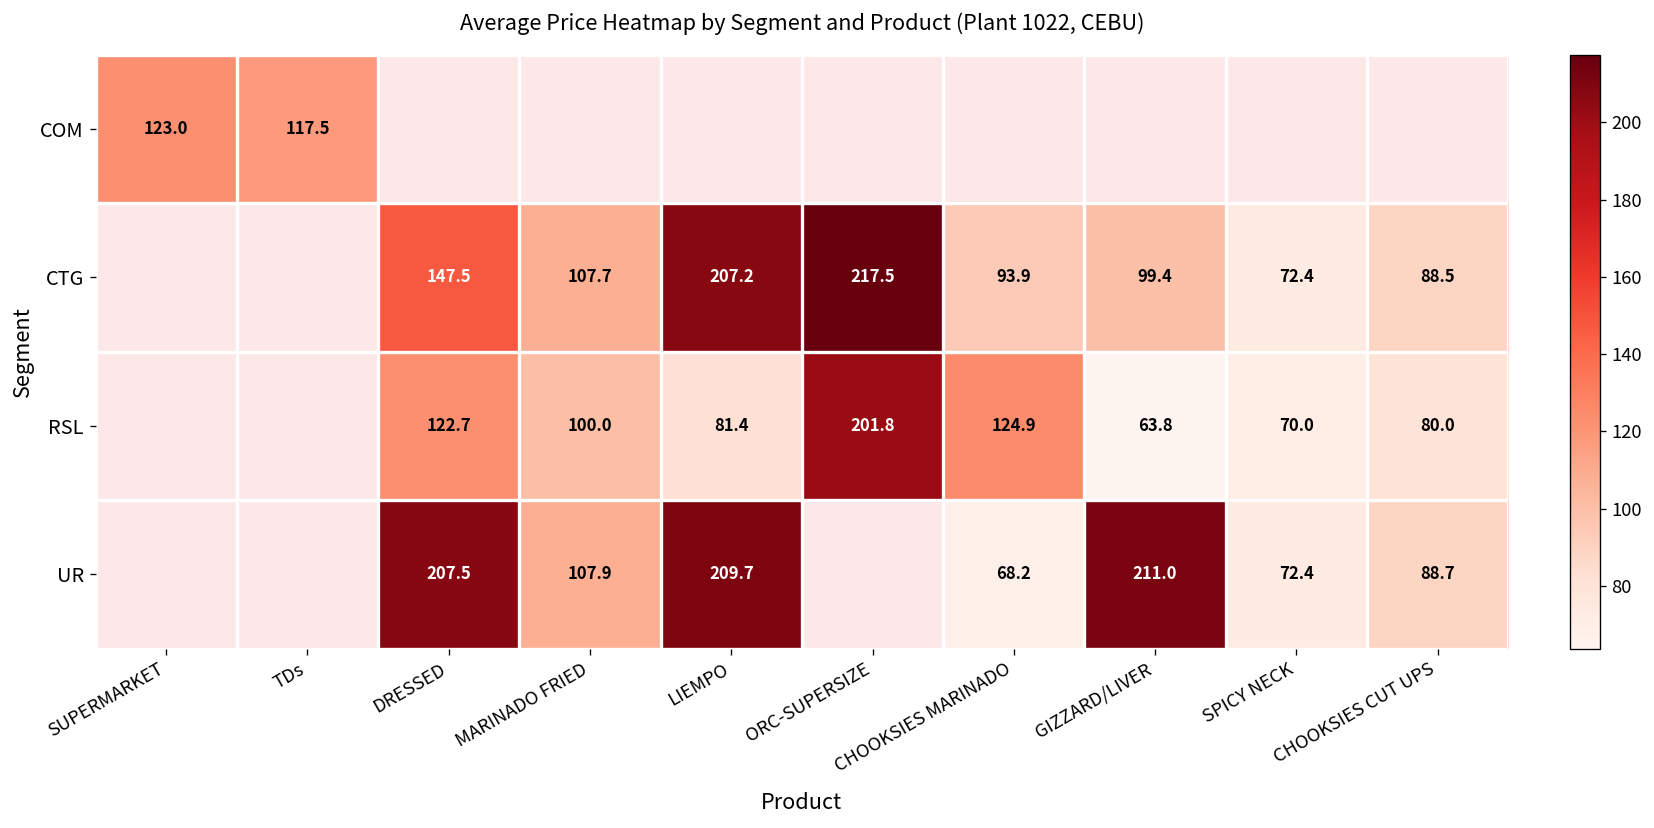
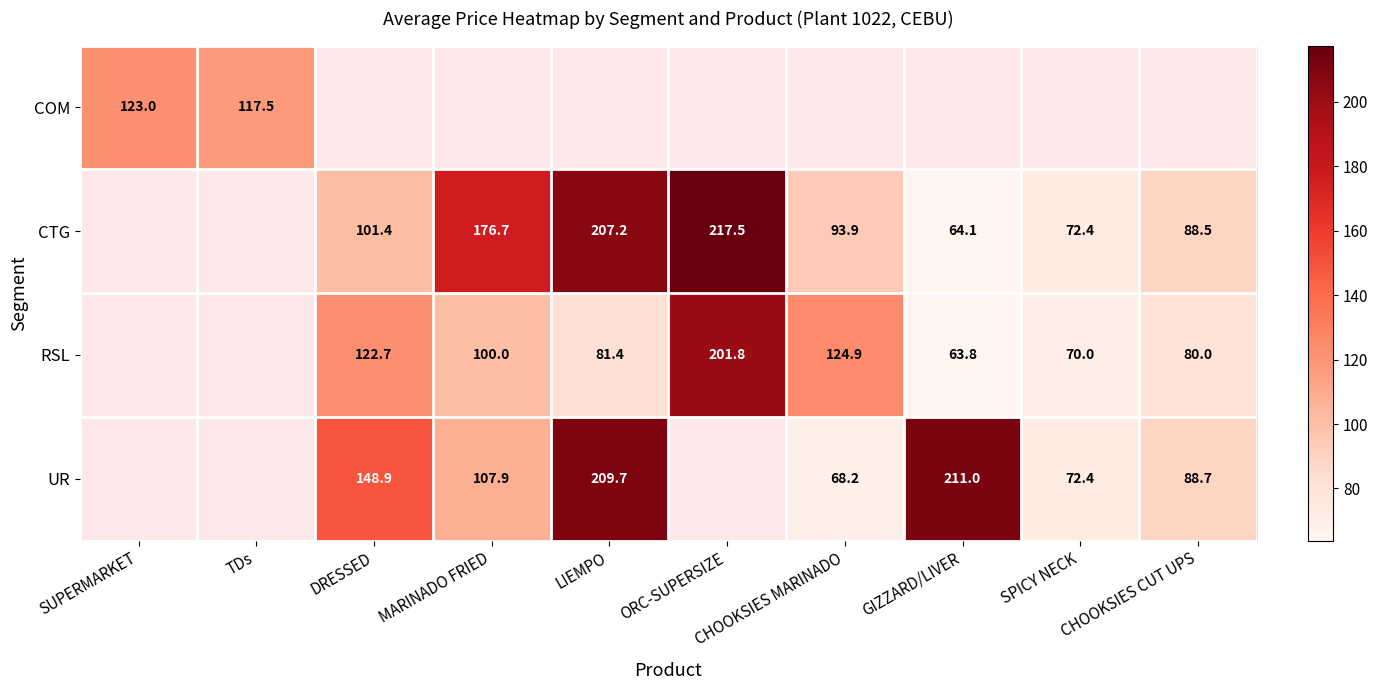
CTG, DRESSED: 147.5 -> 101.4
CTG, MARINADO FRIED: 107.7 -> 176.7
CTG, GIZZARD/LIVER: 99.4 -> 64.1
UR, DRESSED: 207.5 -> 148.9
